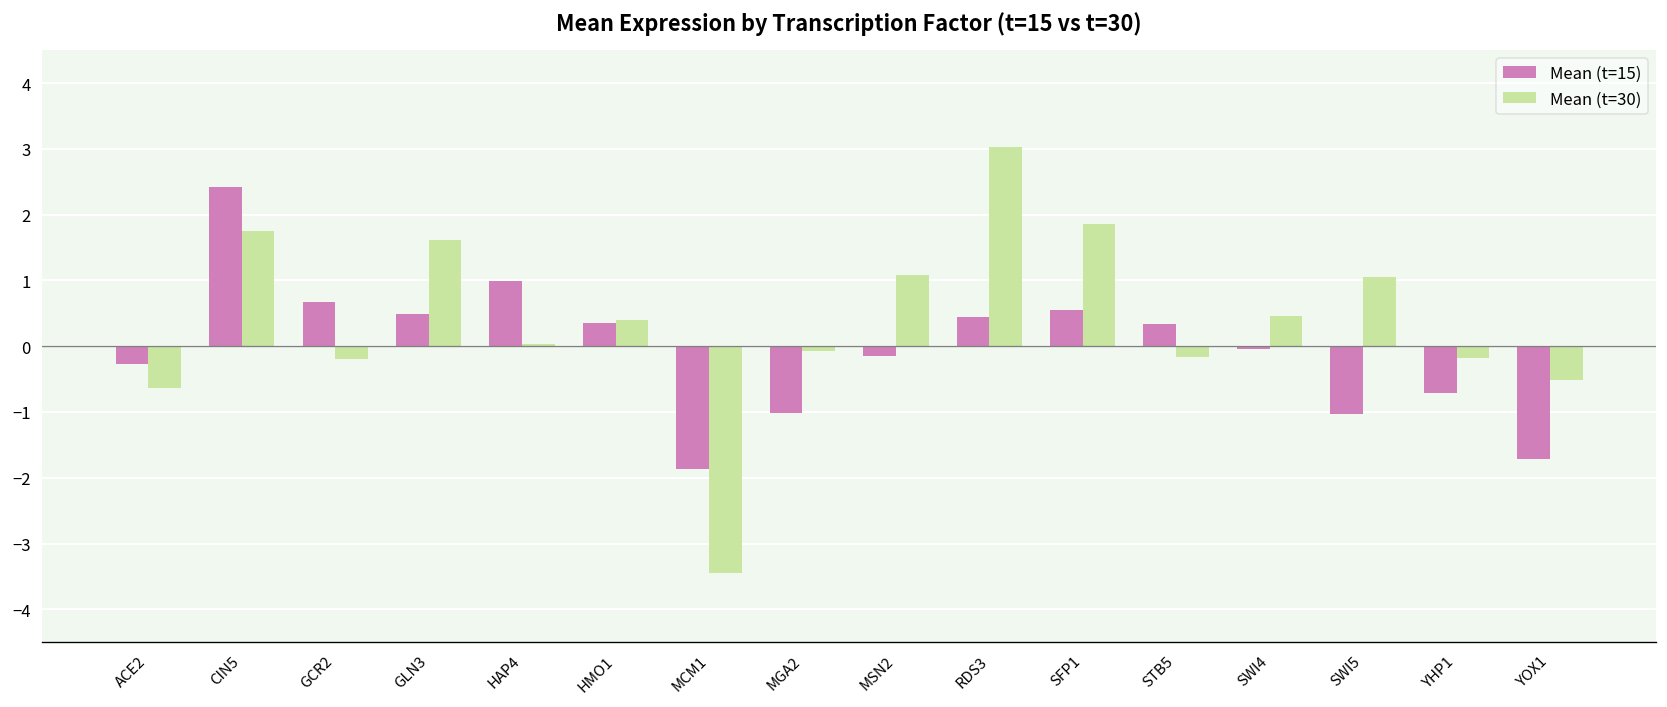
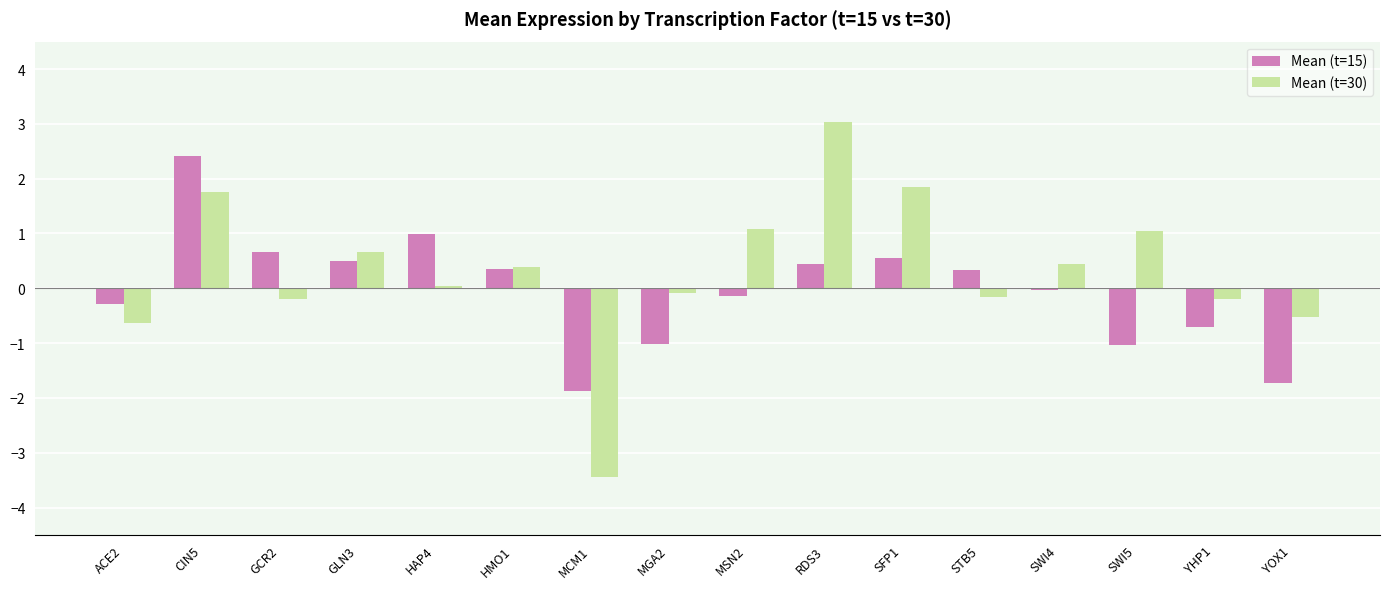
Mean (t=30), GLN3: 1.6 -> 0.7
